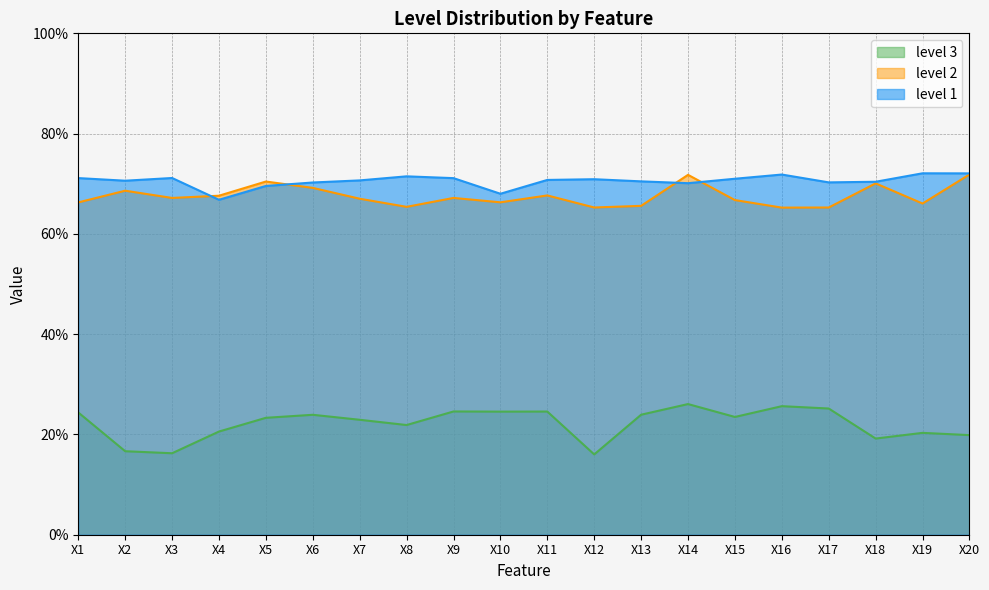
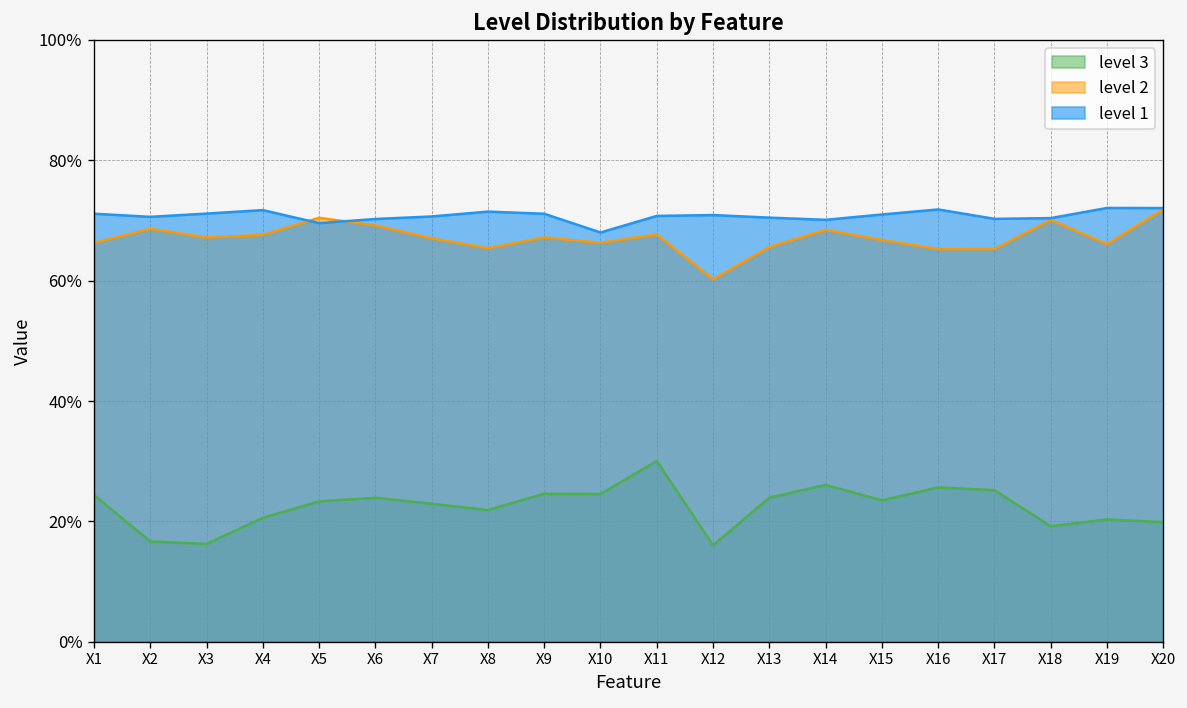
level 1, X4: 67% -> 72%
level 3, X11: 25% -> 30%
level 2, X12: 65% -> 60%
level 2, X14: 72% -> 68%
